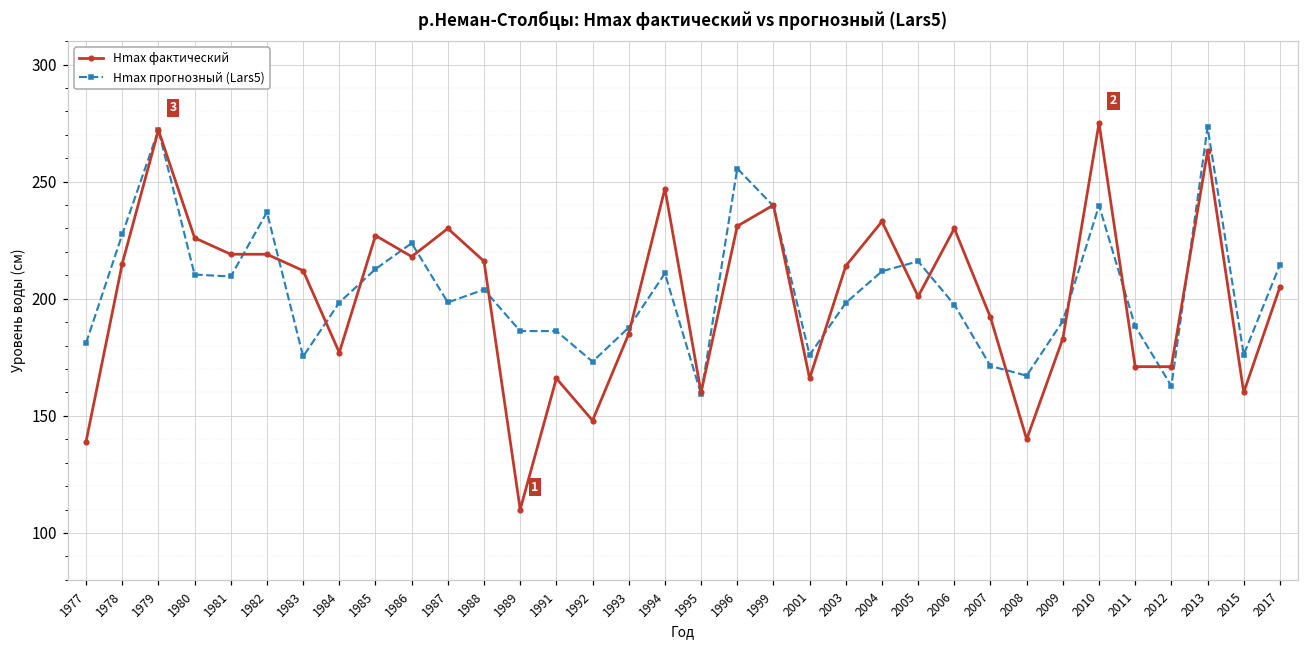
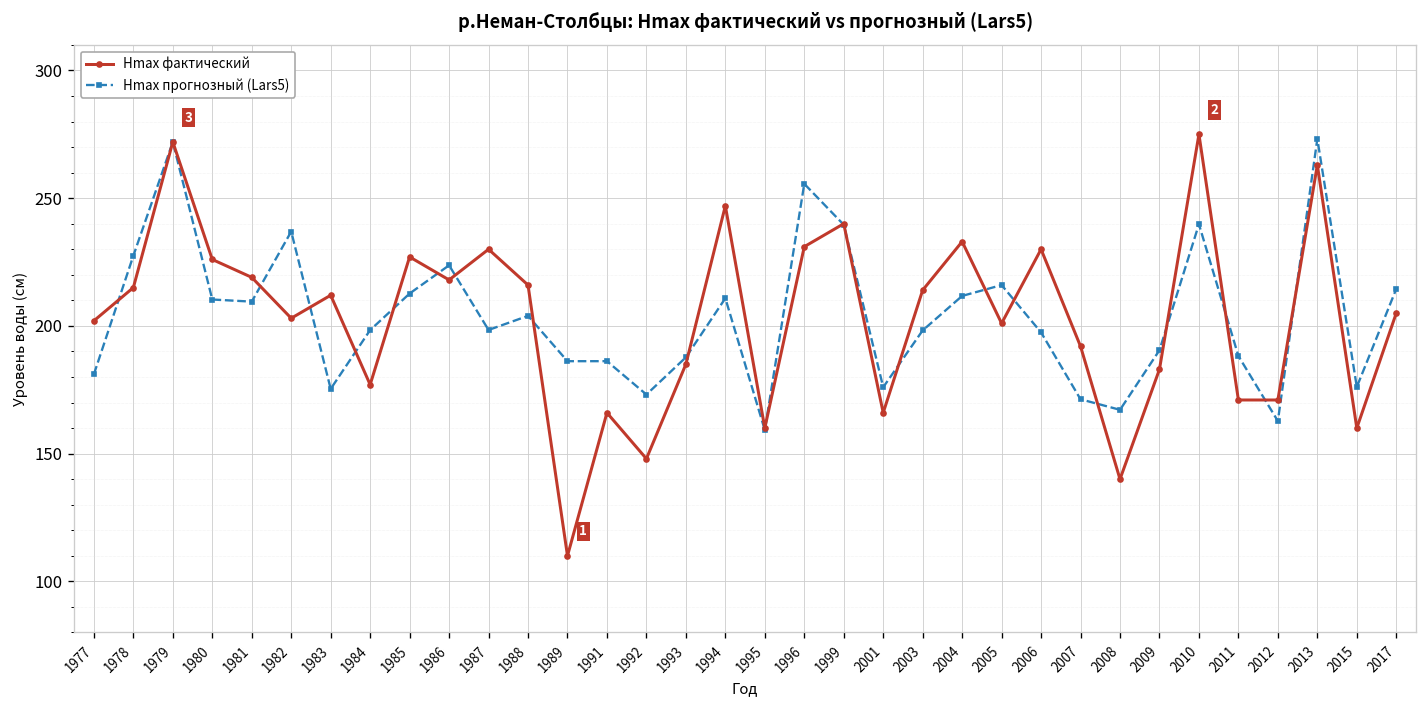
Hmax фактический, 1977: 139 -> 202
Hmax фактический, 1982: 219 -> 203
